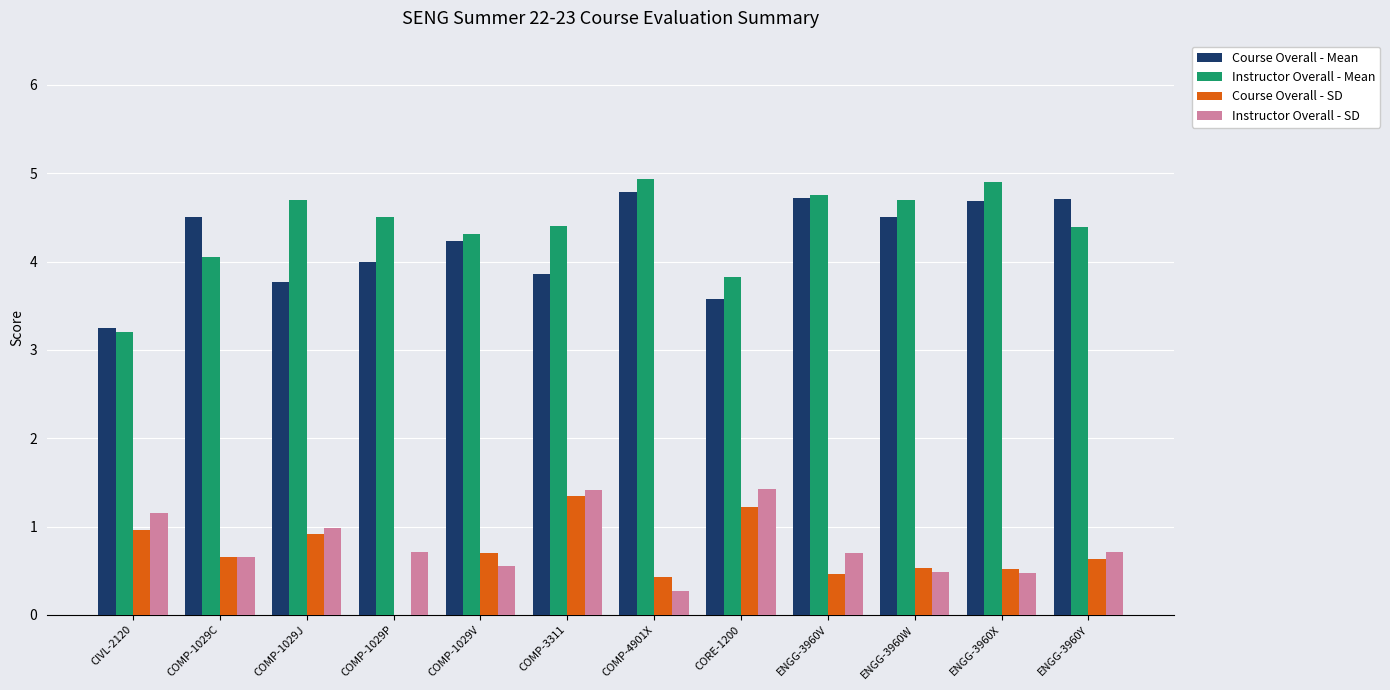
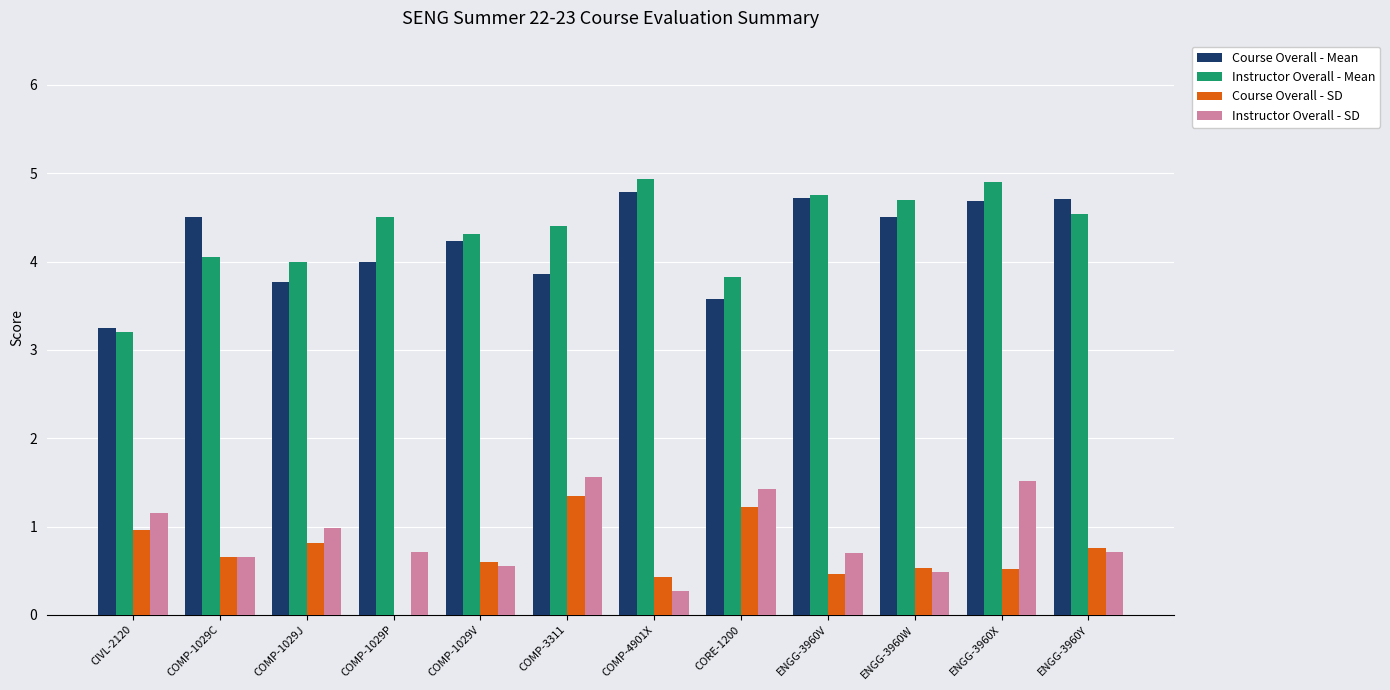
Instructor Overall - Mean, COMP-1029J: 4.7 -> 4.0
Course Overall - SD, COMP-1029J: 0.9 -> 0.8
Course Overall - SD, COMP-1029V: 0.7 -> 0.6
Instructor Overall - SD, COMP-3311: 1.4 -> 1.6
Instructor Overall - SD, ENGG-3960X: 0.5 -> 1.5
Instructor Overall - Mean, ENGG-3960Y: 4.4 -> 4.5
Course Overall - SD, ENGG-3960Y: 0.6 -> 0.8
